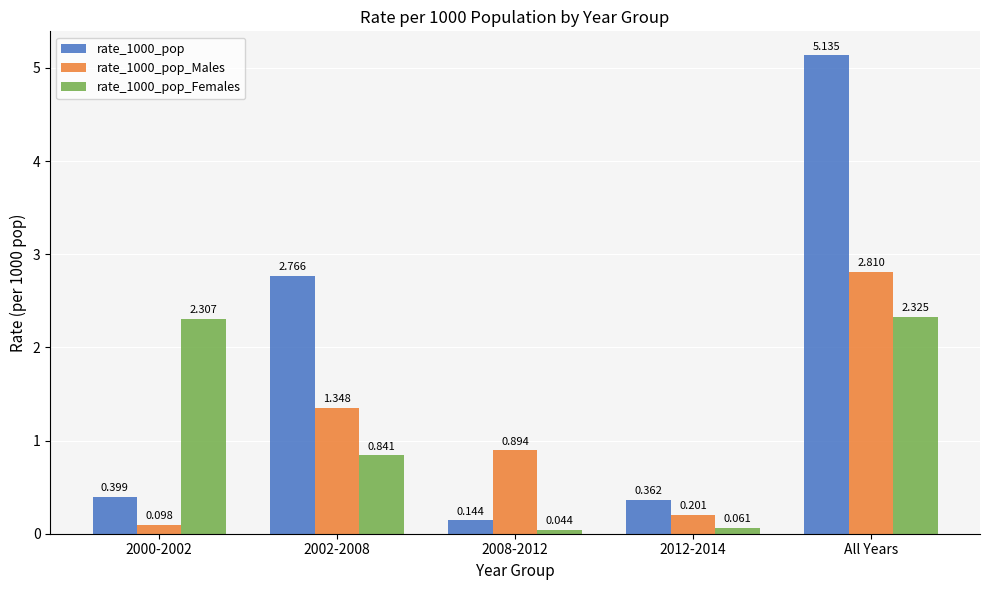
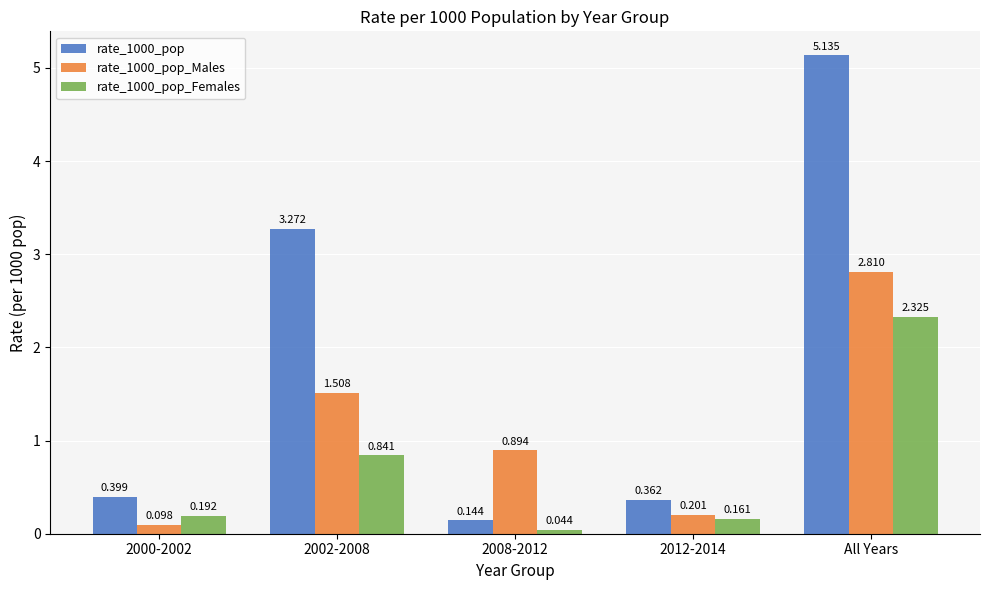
rate_1000_pop_Females, 2000-2002: 2.307 -> 0.192
rate_1000_pop, 2002-2008: 2.766 -> 3.272
rate_1000_pop_Males, 2002-2008: 1.348 -> 1.508
rate_1000_pop_Females, 2012-2014: 0.061 -> 0.161
